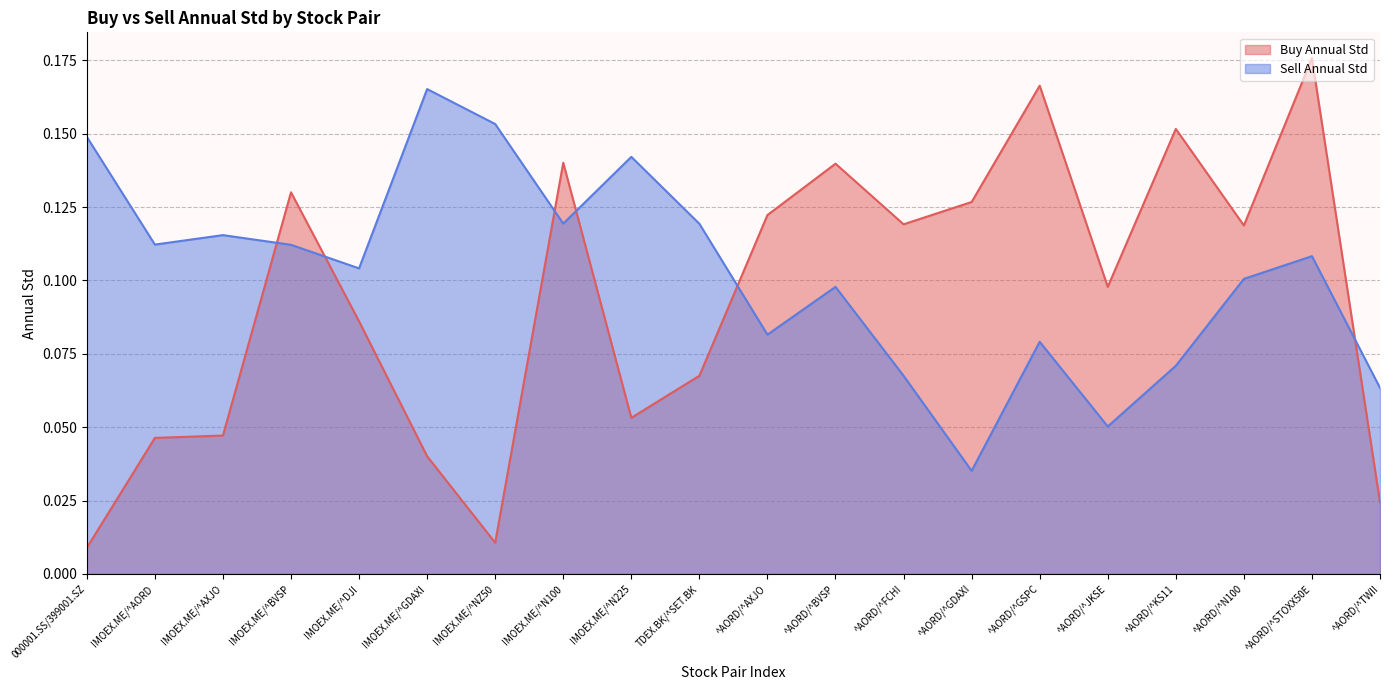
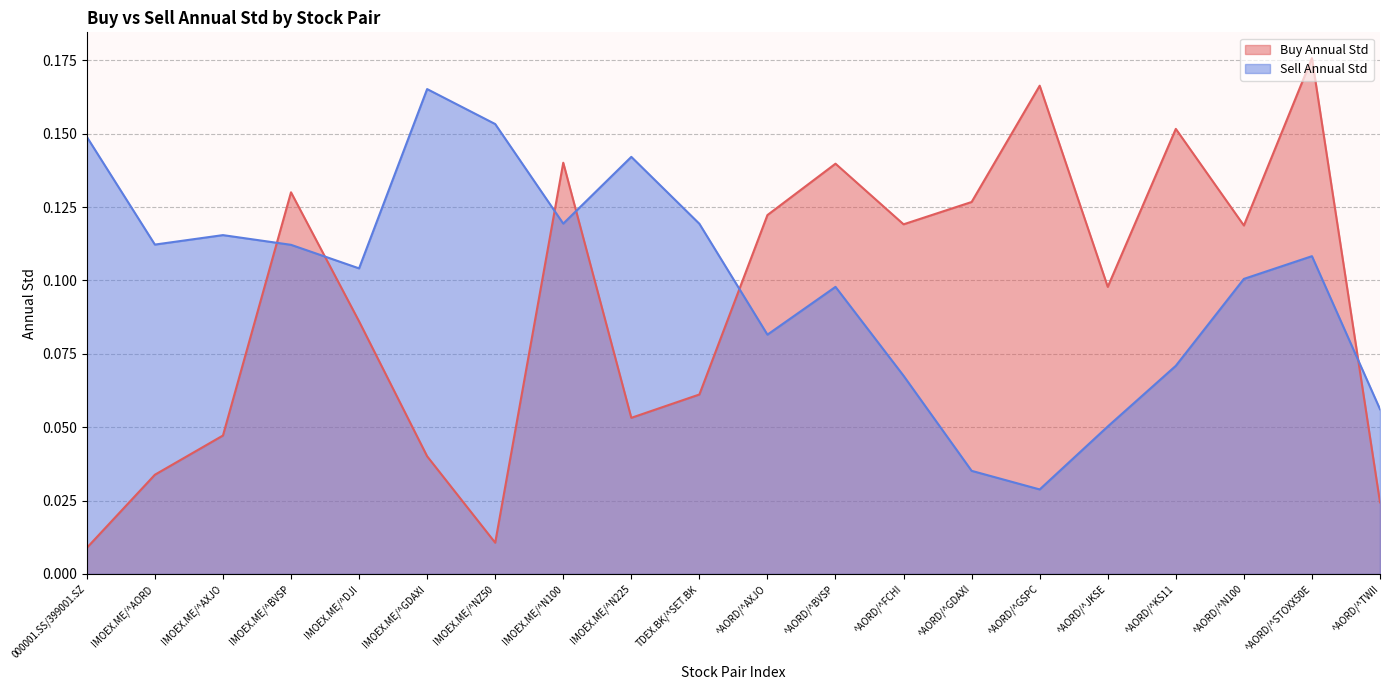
Buy Annual Std, IMOEX.ME/^AORD: 0.046 -> 0.034
Buy Annual Std, TDEX.BK/^SET.BK: 0.068 -> 0.061
Sell Annual Std, ^AORD/^GSPC: 0.079 -> 0.029
Sell Annual Std, ^AORD/^TWII: 0.063 -> 0.056
